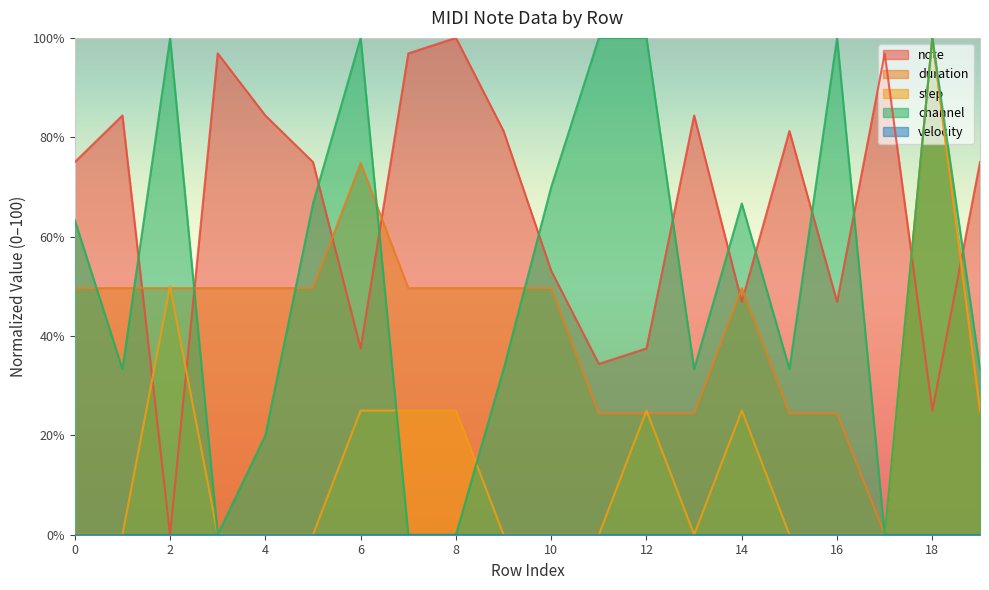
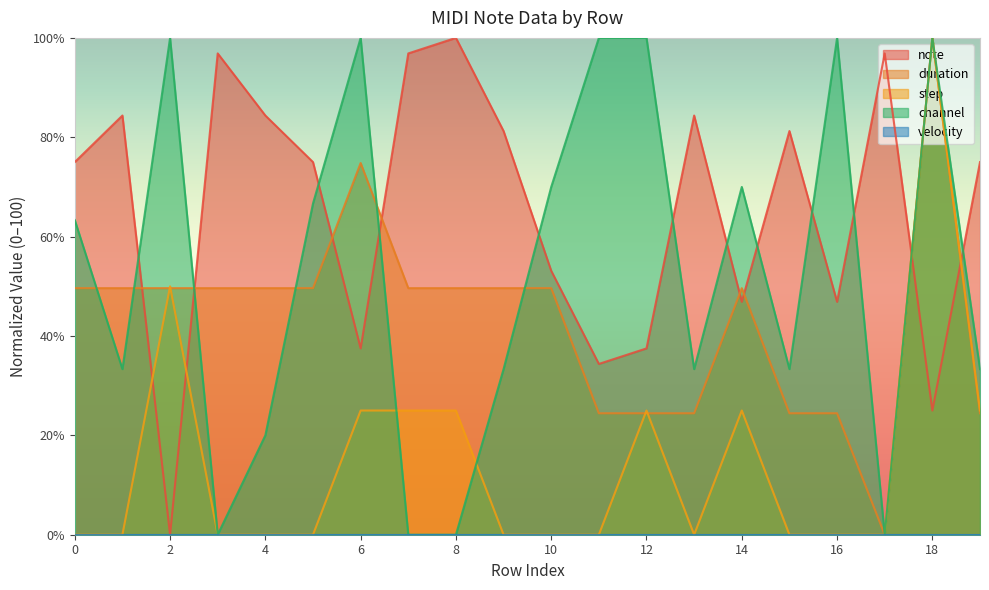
channel, 14: 67% -> 70%
